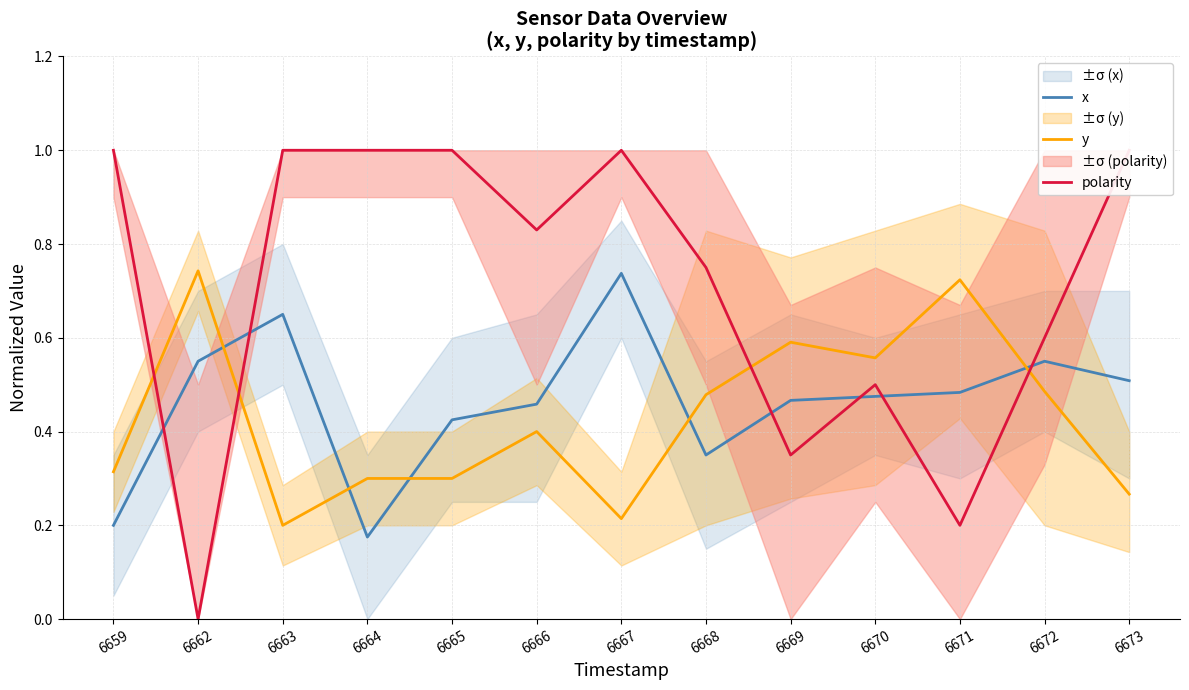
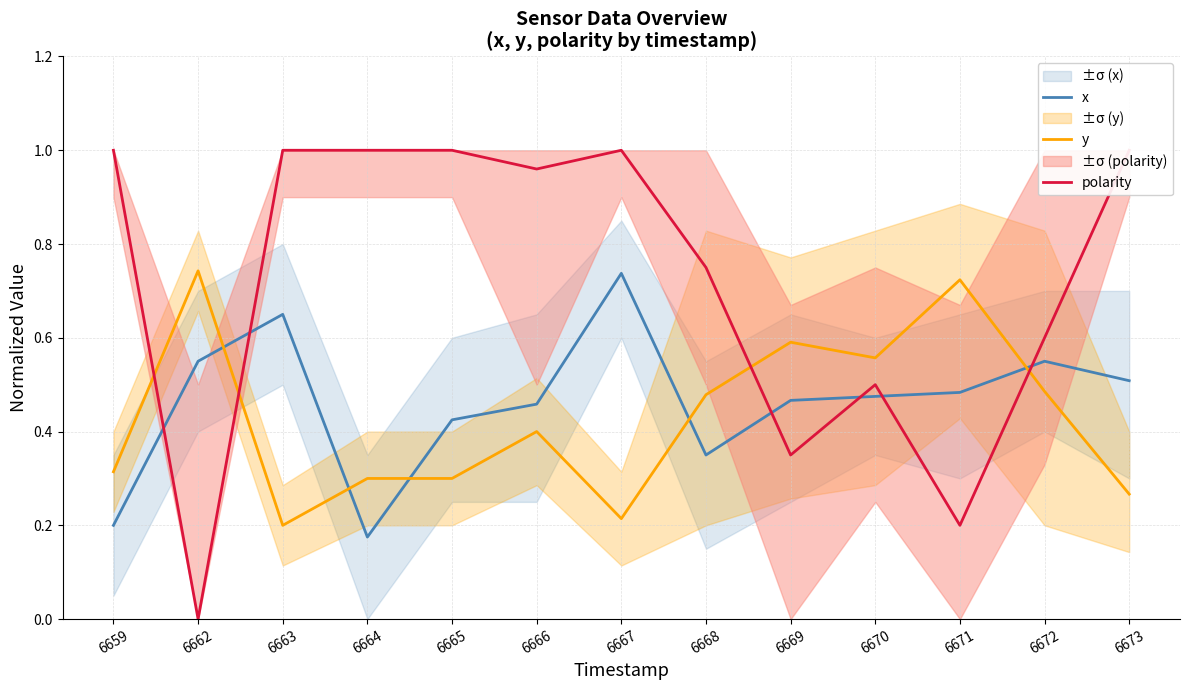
polarity, 6666: 0.83 -> 0.96
